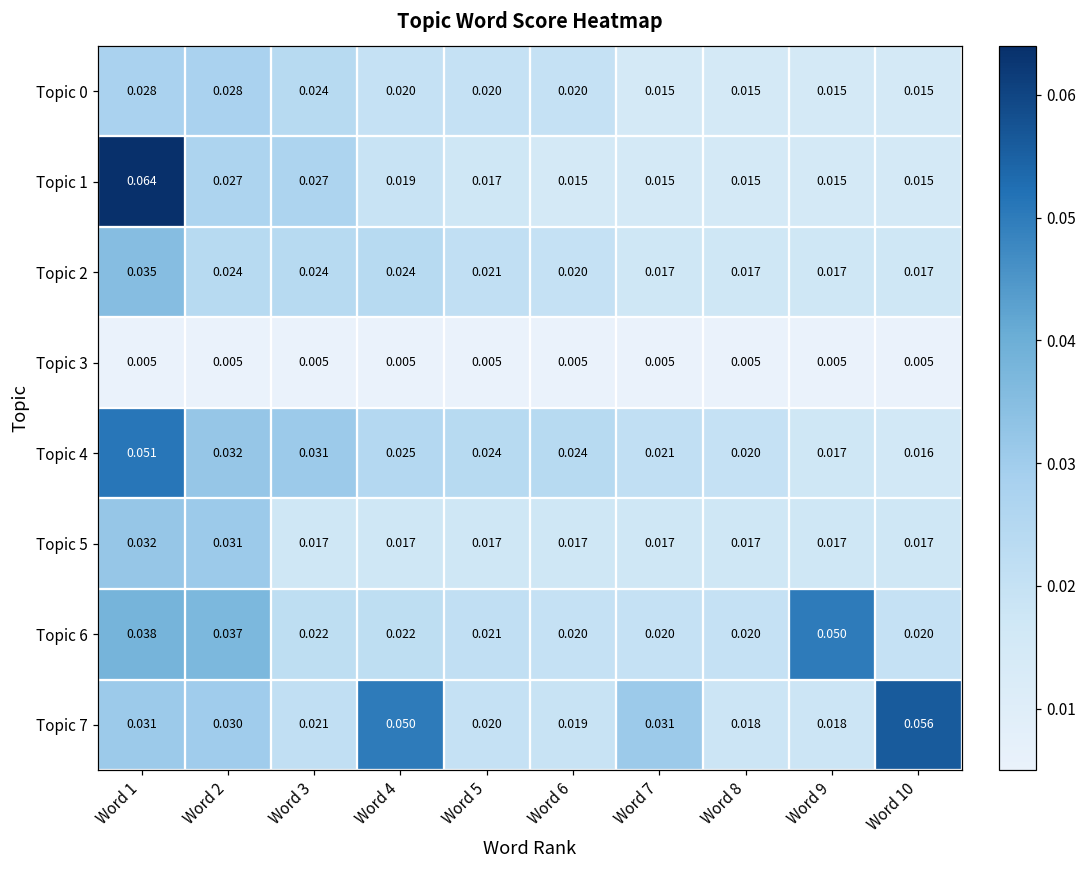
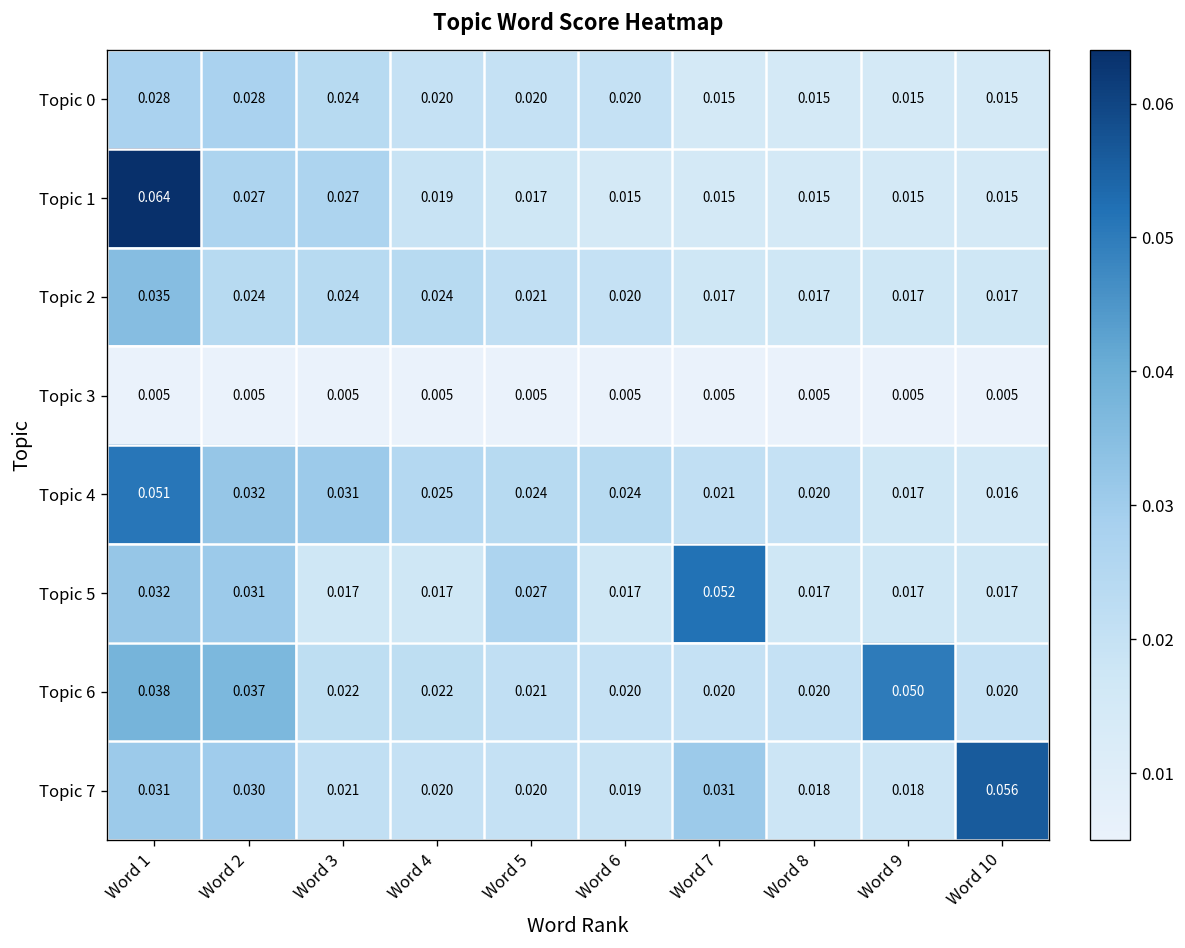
Topic 5, Word 5: 0.017 -> 0.027
Topic 5, Word 7: 0.017 -> 0.052
Topic 7, Word 4: 0.050 -> 0.020
